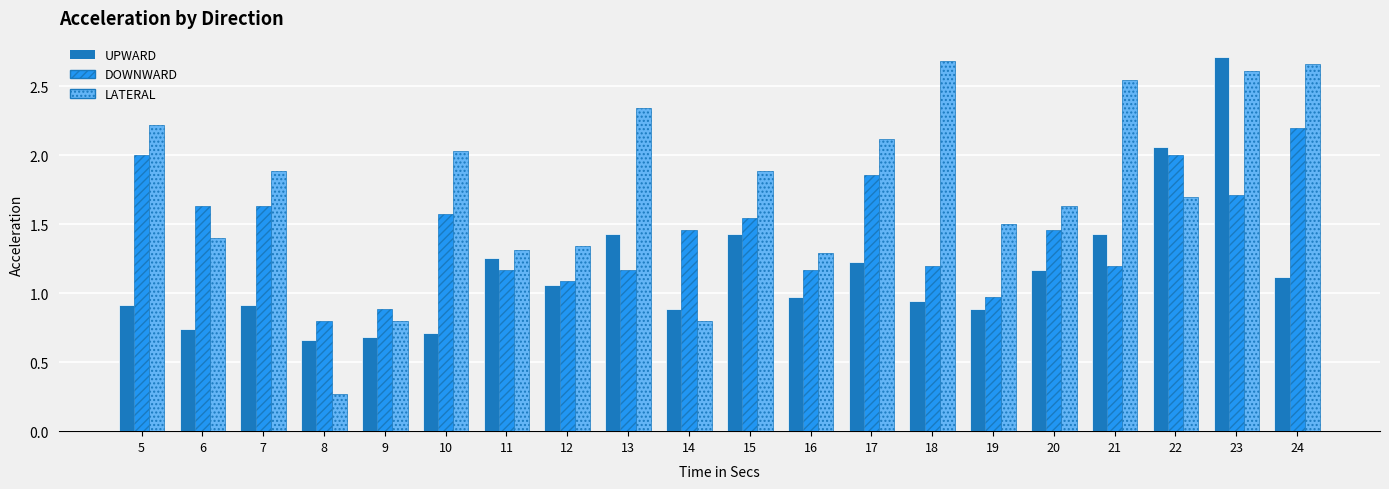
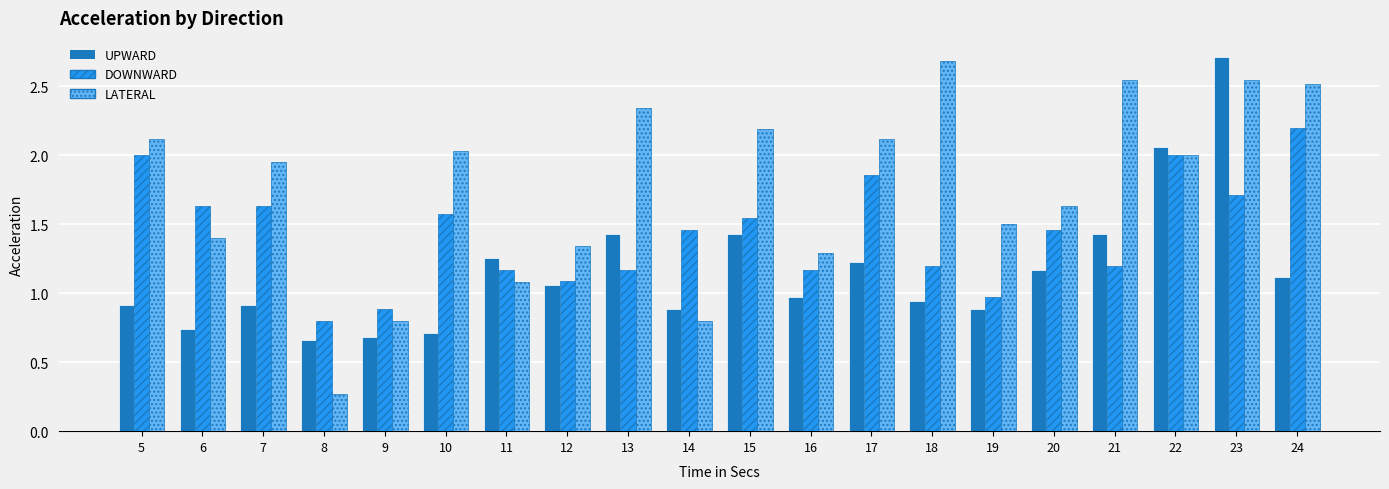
LATERAL, 5: 2.22 -> 2.11
LATERAL, 7: 1.89 -> 1.95
LATERAL, 11: 1.31 -> 1.08
LATERAL, 15: 1.89 -> 2.19
LATERAL, 22: 1.7 -> 2.0
LATERAL, 23: 2.61 -> 2.54
LATERAL, 24: 2.66 -> 2.51
